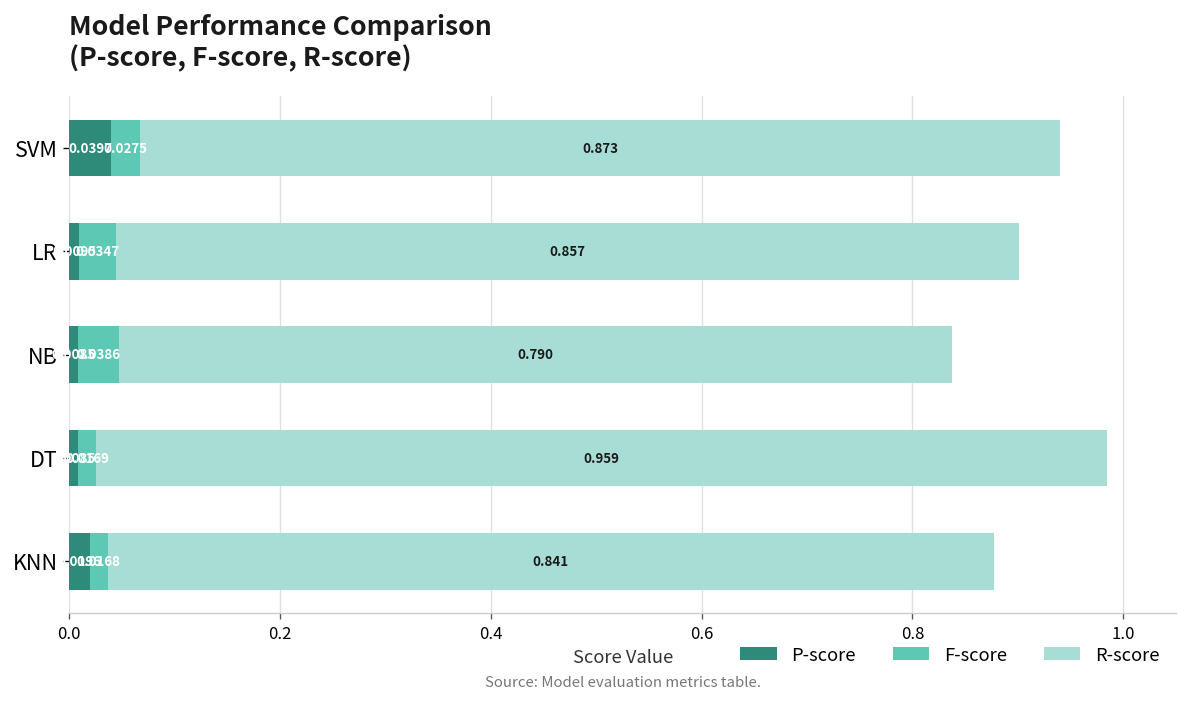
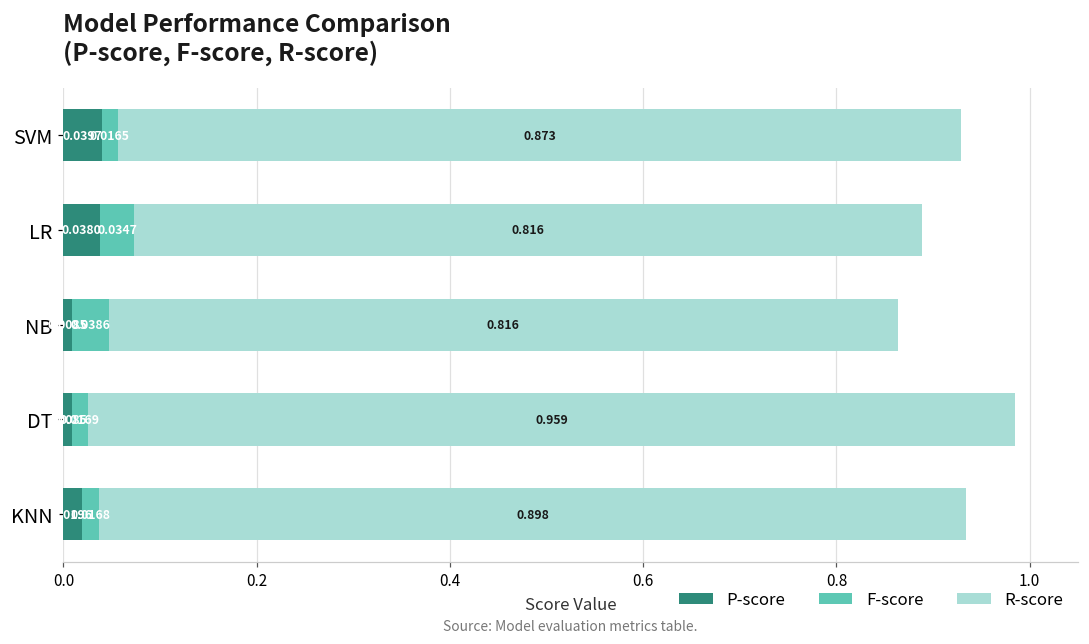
F-score, SVM: 0.0275 -> 0.0165
P-score, LR: 0.0095 -> 0.0380
R-score, LR: 0.857 -> 0.816
R-score, NB: 0.790 -> 0.816
R-score, KNN: 0.841 -> 0.898
